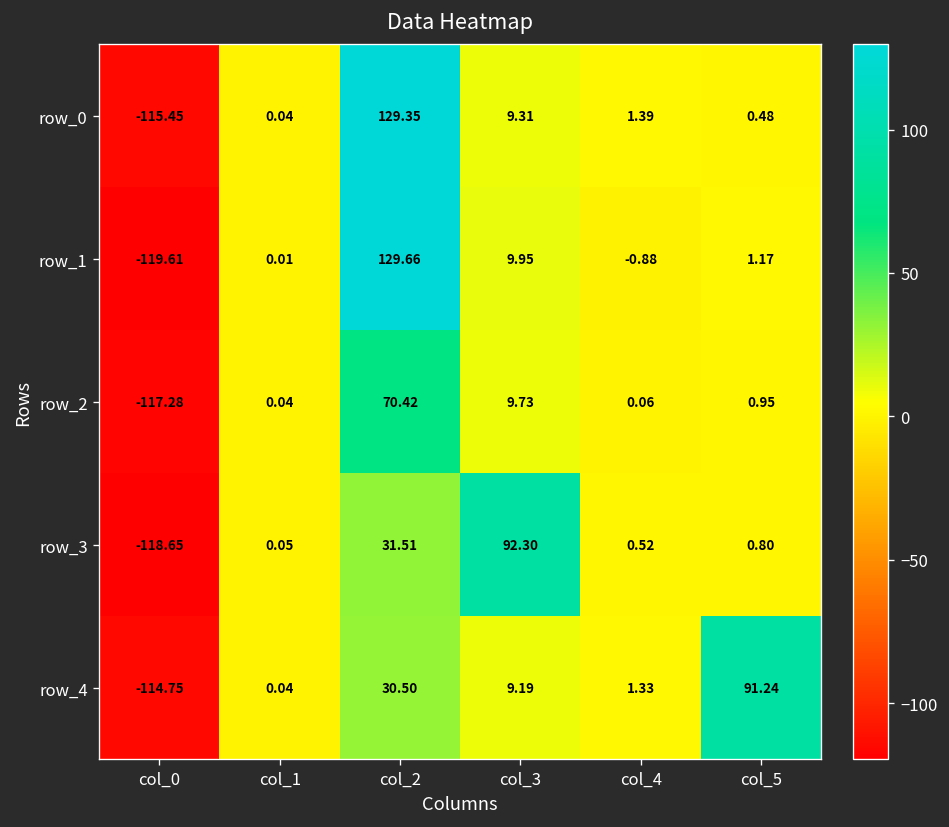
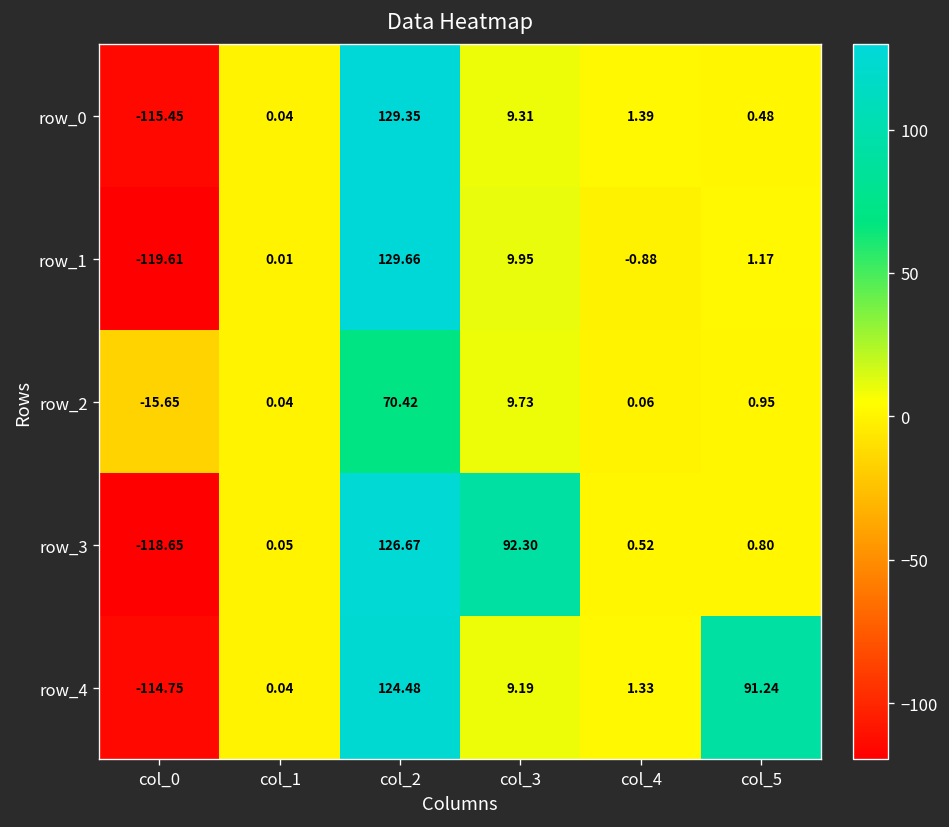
row_2, col_0: -117.28 -> -15.65
row_3, col_2: 31.51 -> 126.67
row_4, col_2: 30.50 -> 124.48
